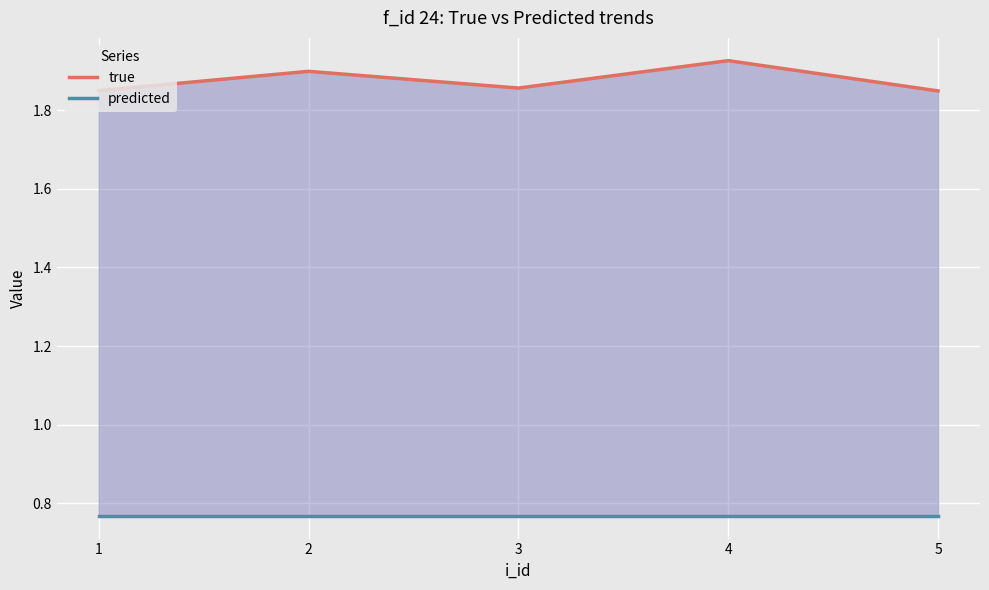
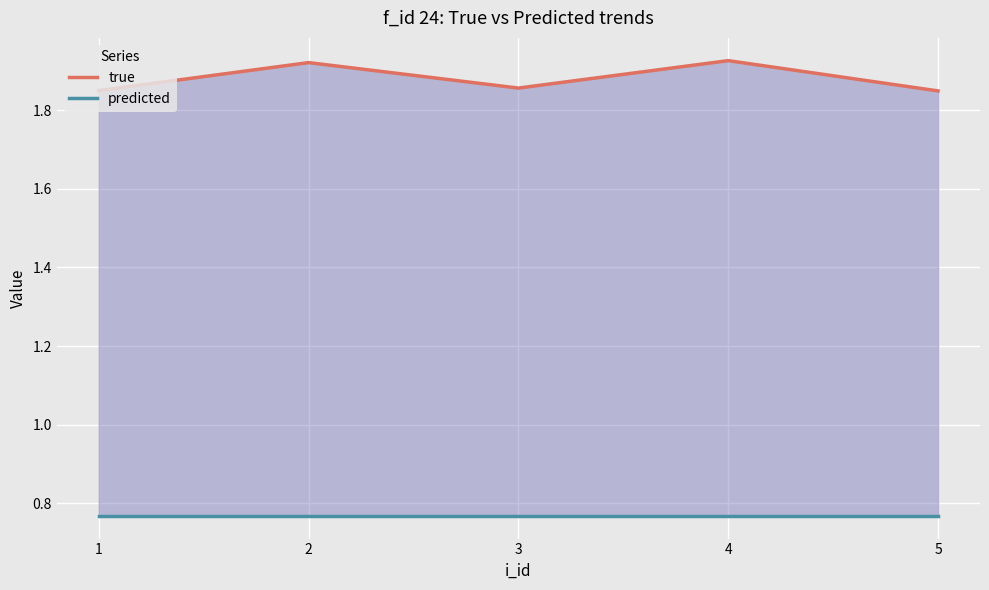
true, 2: 1.90 -> 1.92
